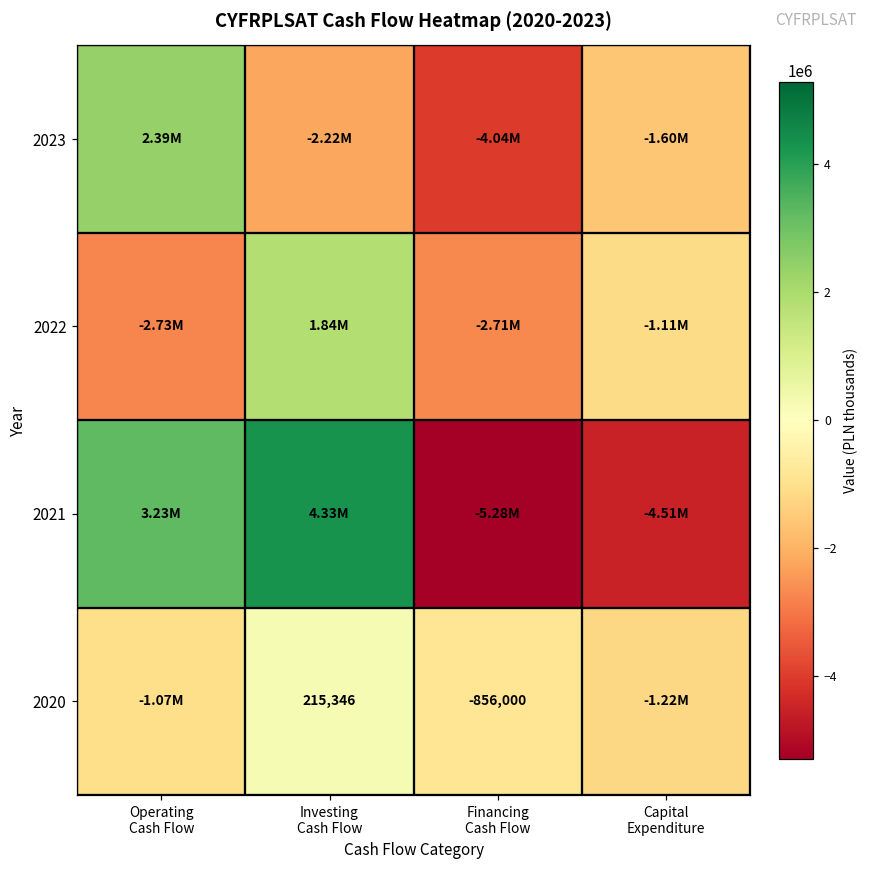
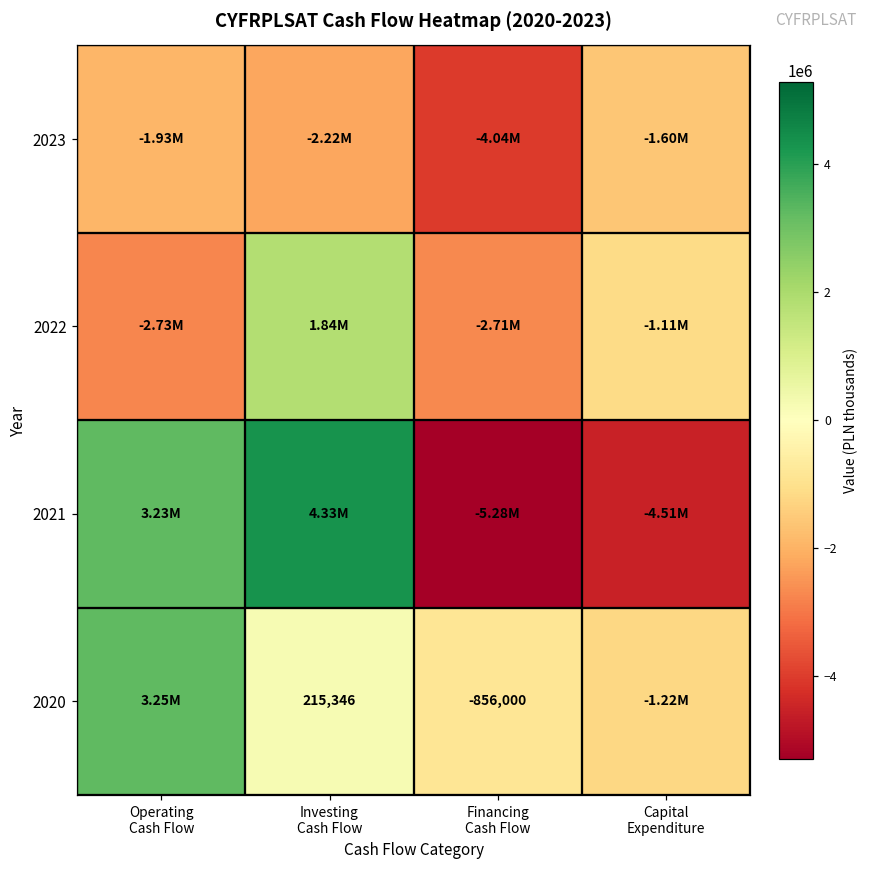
2023, Operating Cash Flow: 2.39M -> -1.93M
2020, Operating Cash Flow: -1.07M -> 3.25M
